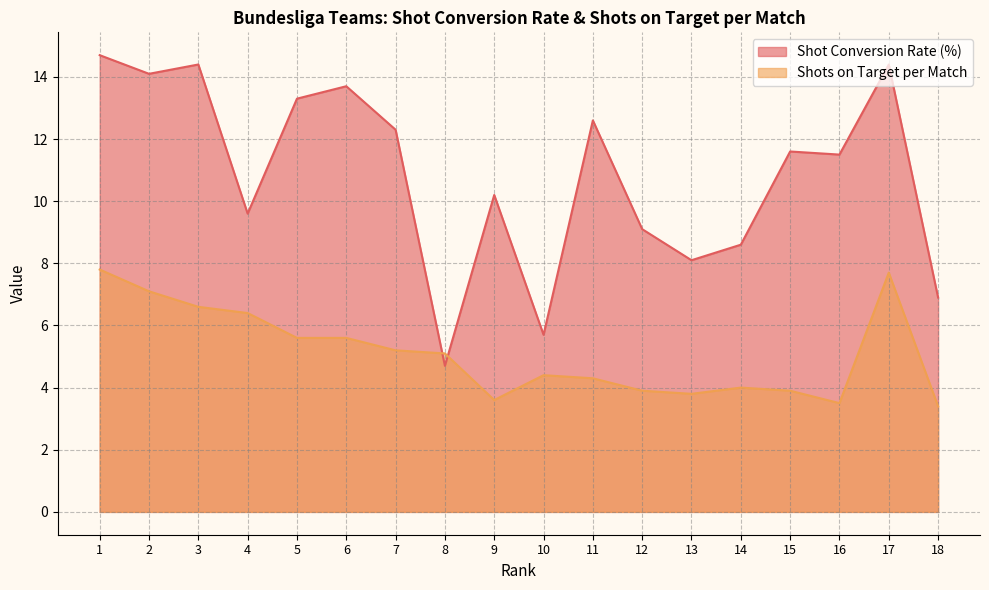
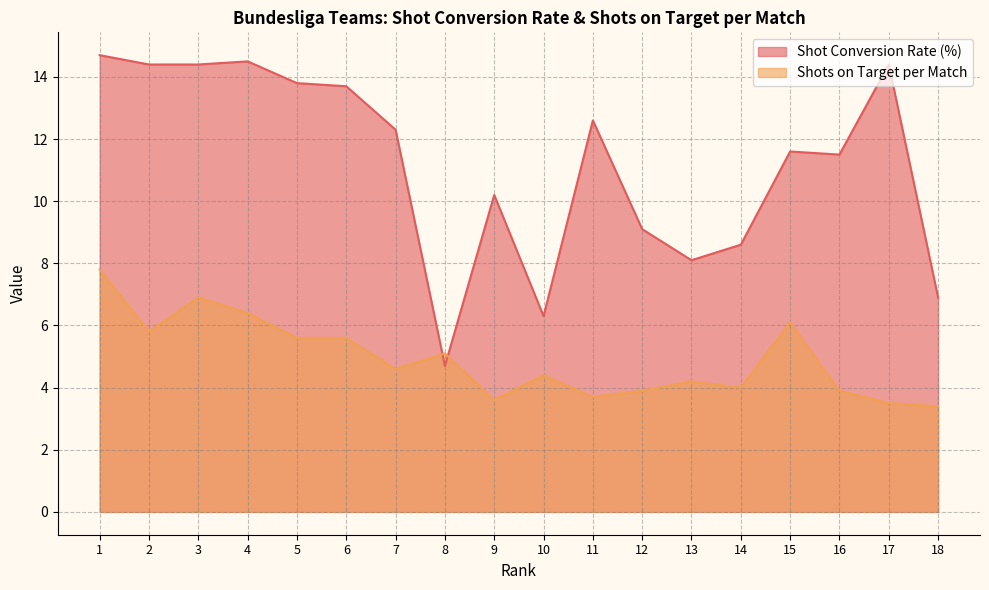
Shot Conversion Rate (%), 2: 14.1 -> 14.4
Shots on Target per Match, 2: 7.1 -> 5.8
Shots on Target per Match, 3: 6.6 -> 6.9
Shot Conversion Rate (%), 4: 9.6 -> 14.5
Shot Conversion Rate (%), 5: 13.3 -> 13.8
Shots on Target per Match, 7: 5.2 -> 4.6
Shot Conversion Rate (%), 10: 5.7 -> 6.3
Shots on Target per Match, 11: 4.3 -> 3.7
Shots on Target per Match, 13: 3.8 -> 4.2
Shots on Target per Match, 15: 3.9 -> 6.1
Shots on Target per Match, 16: 3.5 -> 3.9
Shots on Target per Match, 17: 7.7 -> 3.5
